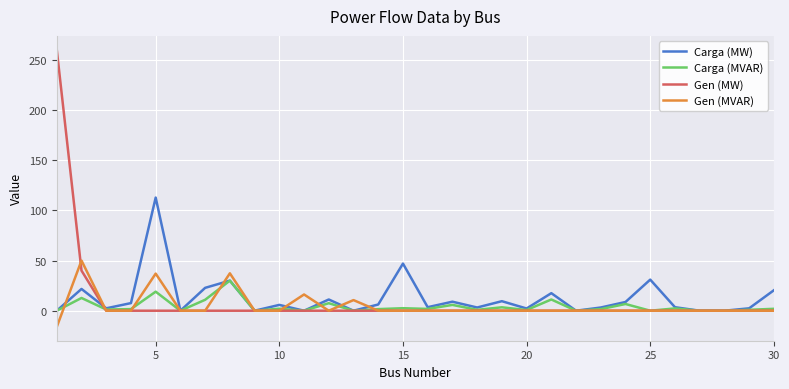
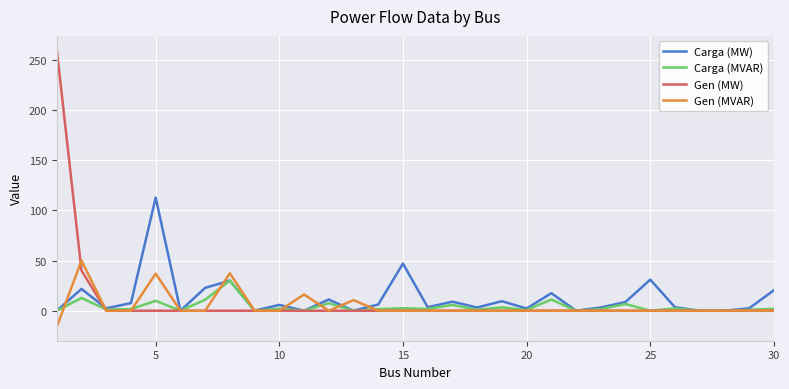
Carga (MVAR), 5: 19 -> 10
